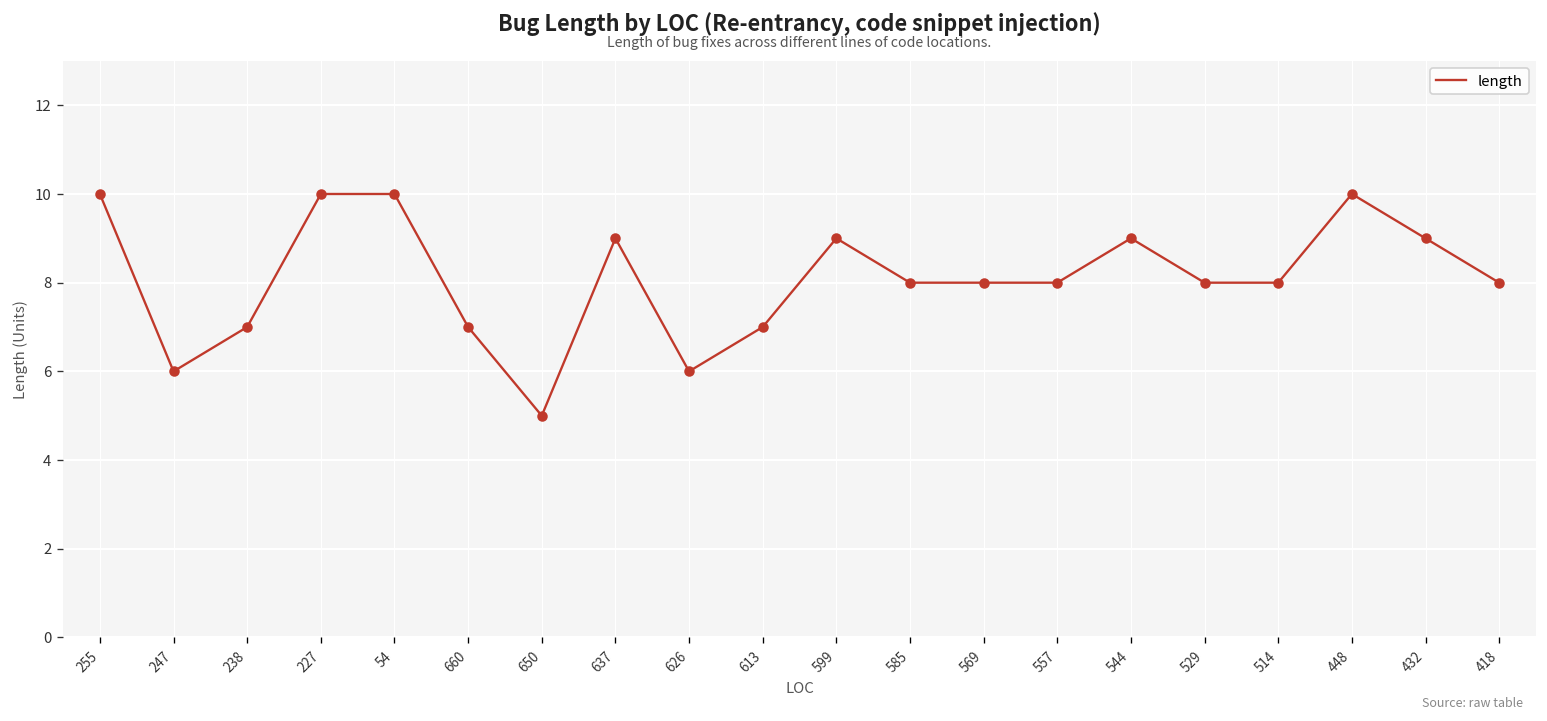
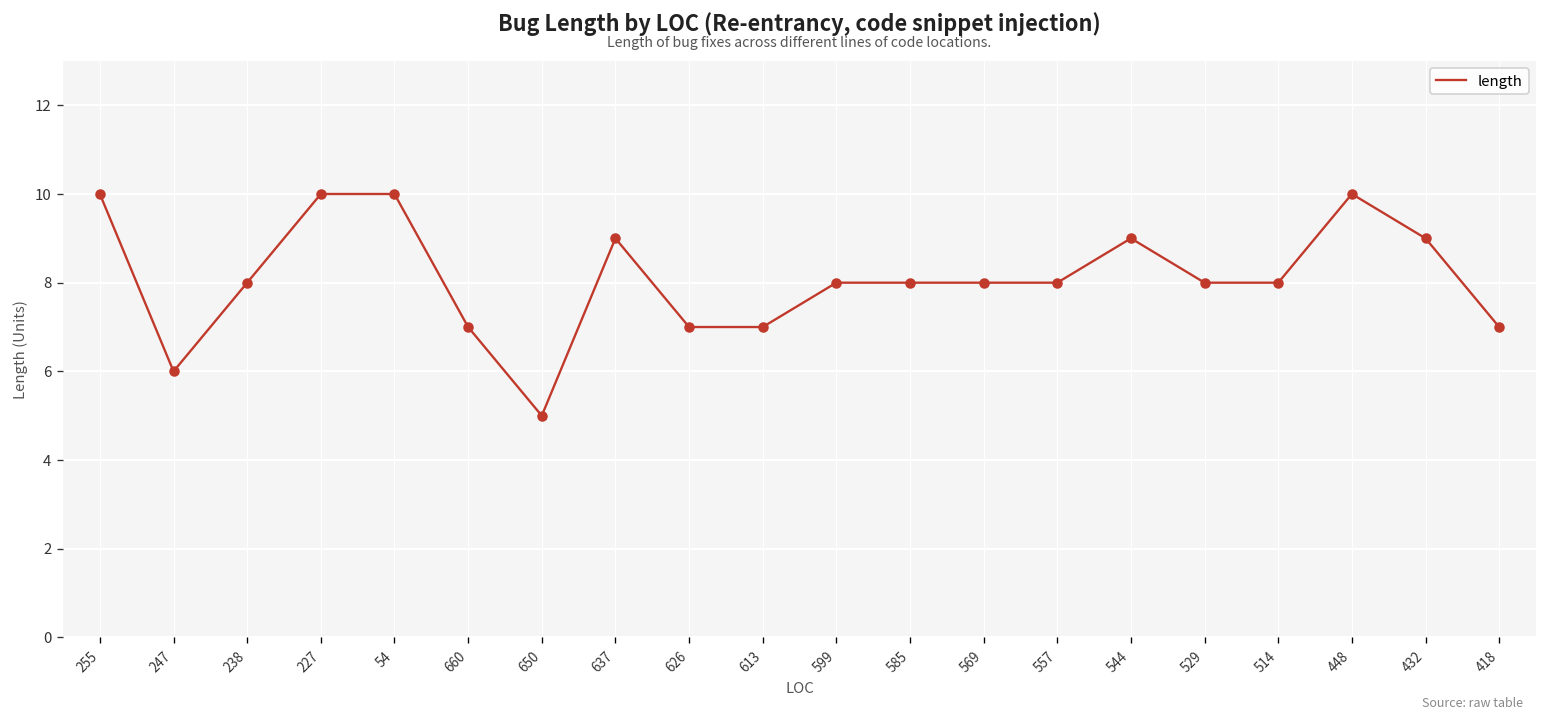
238: 7 -> 8
626: 6 -> 7
599: 9 -> 8
418: 8 -> 7
